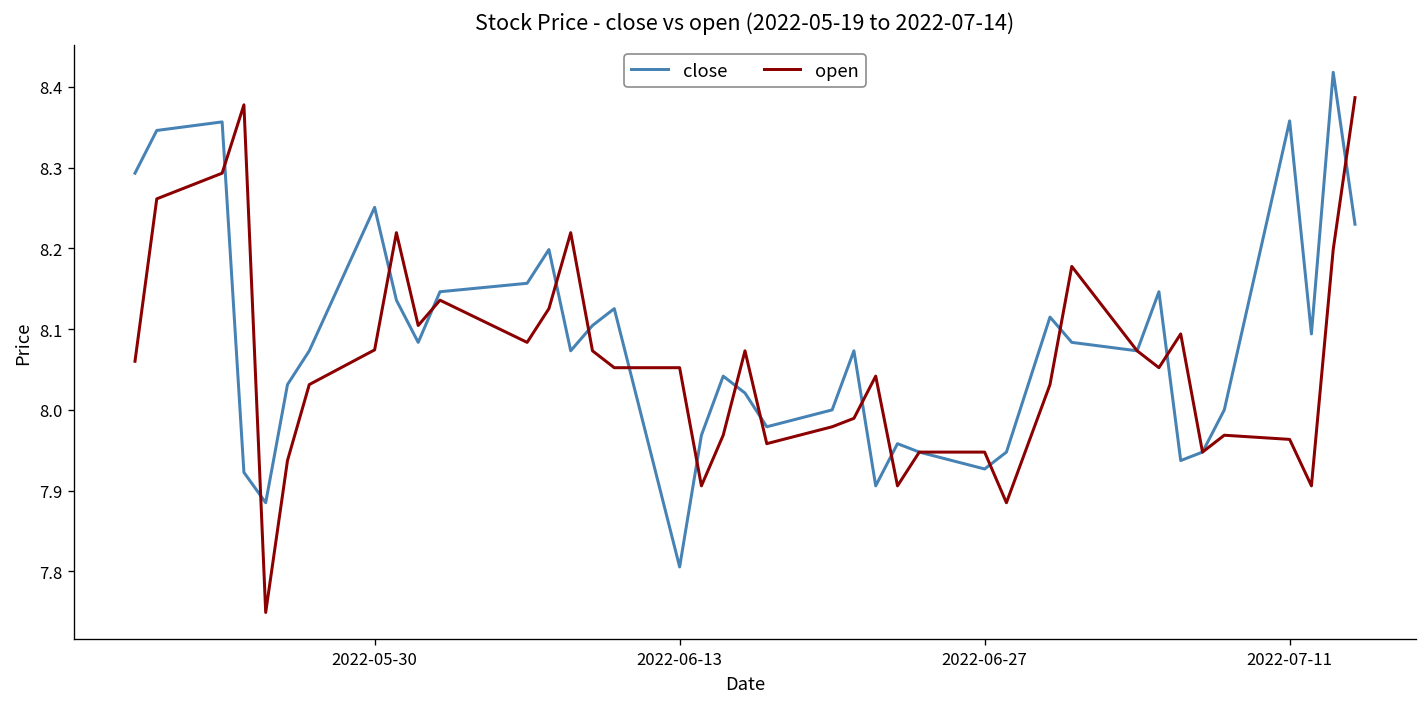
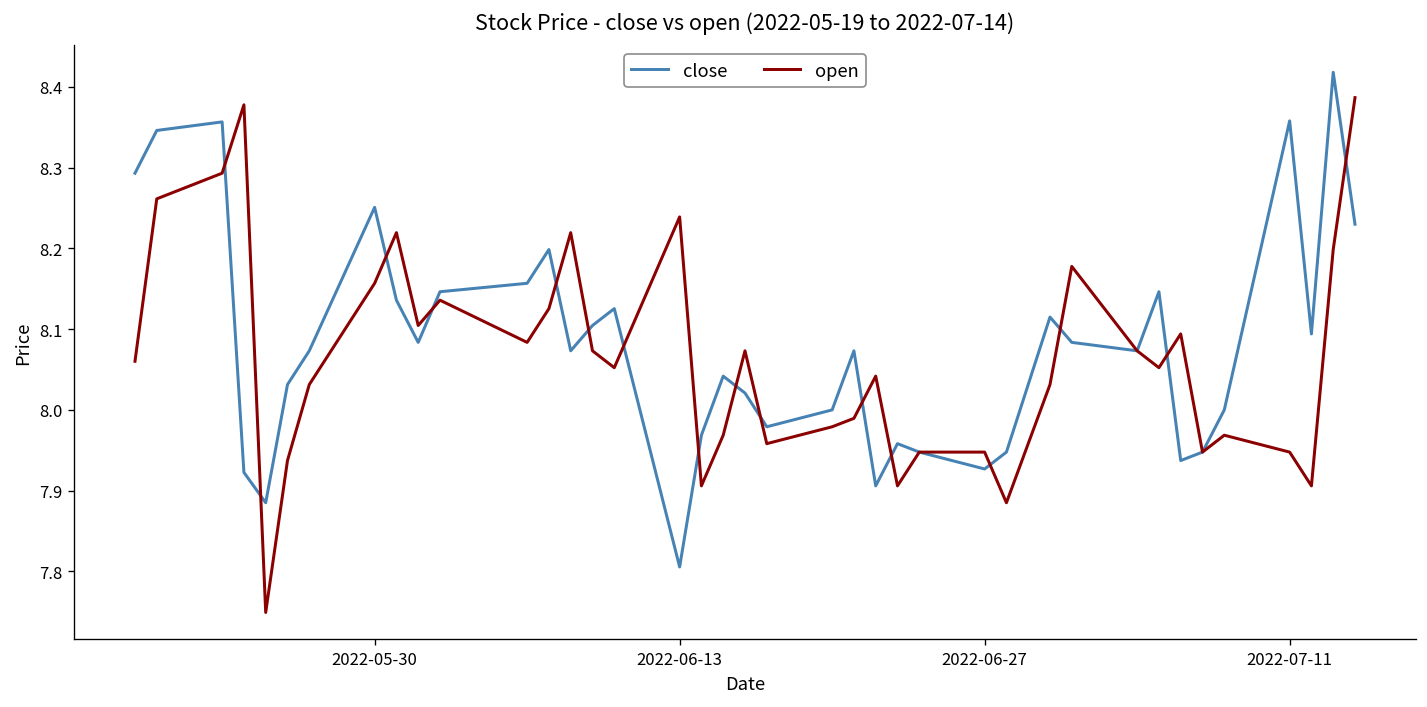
open, 2022-05-30: 8.07 -> 8.16
open, 2022-06-13: 8.05 -> 8.24
open, 2022-07-11: 7.96 -> 7.95
